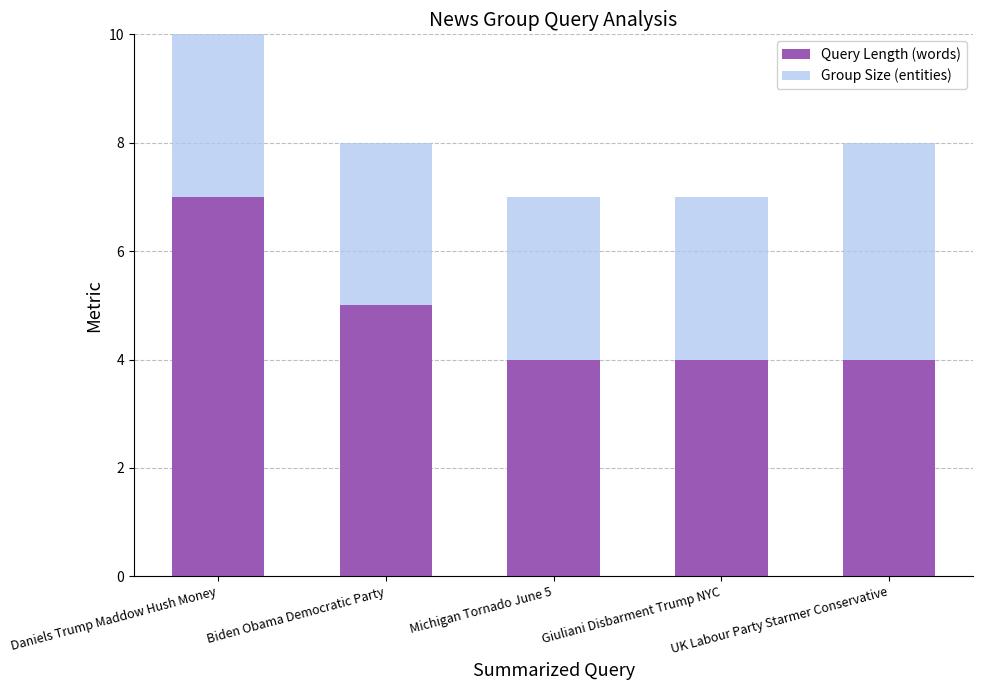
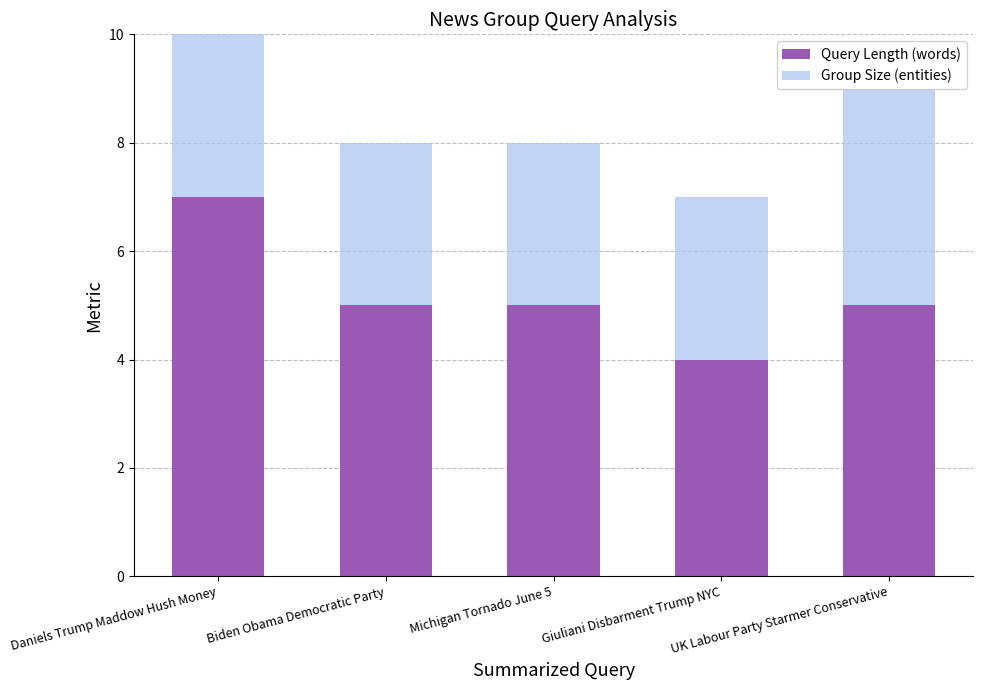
Query Length (words), Michigan Tornado June 5: 4 -> 5
Query Length (words), UK Labour Party Starmer Conservative: 4 -> 5
